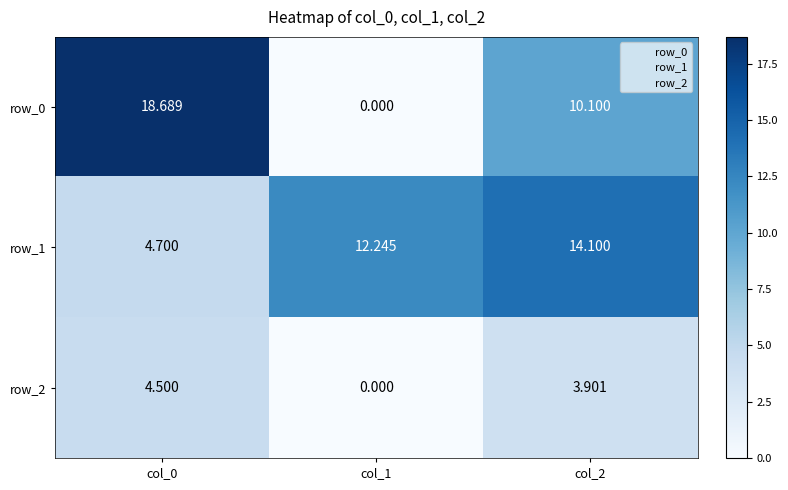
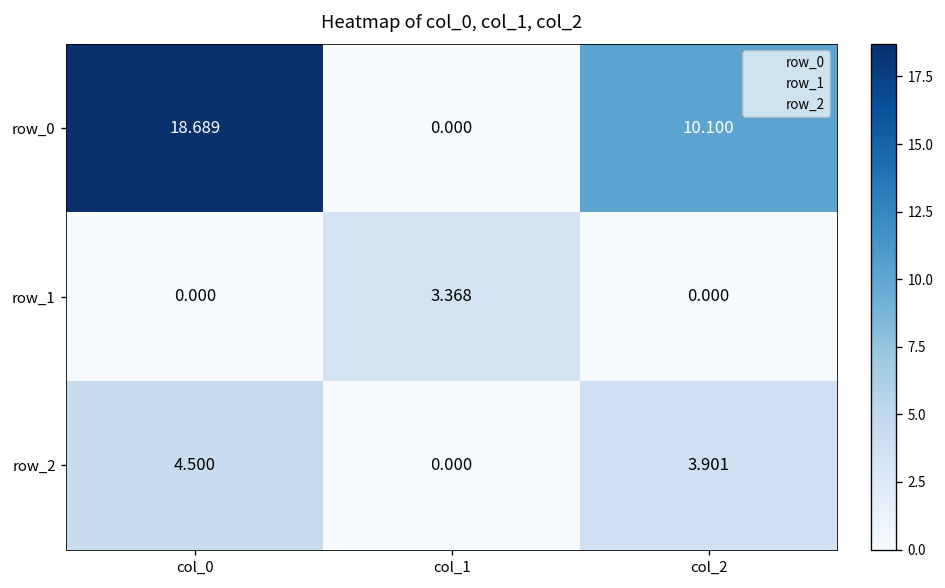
row_1, col_0: 4.700 -> 0.000
row_1, col_1: 12.245 -> 3.368
row_1, col_2: 14.100 -> 0.000
